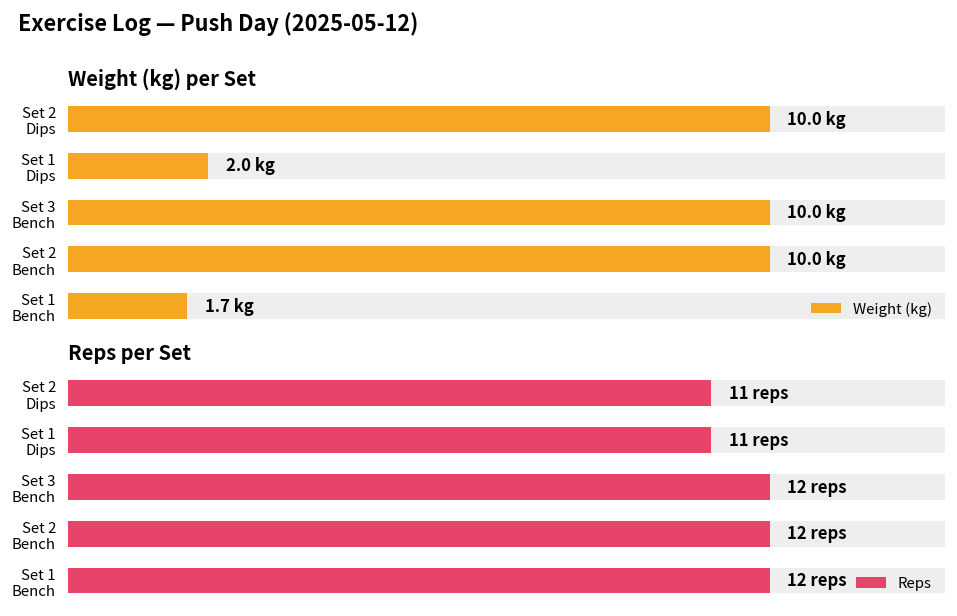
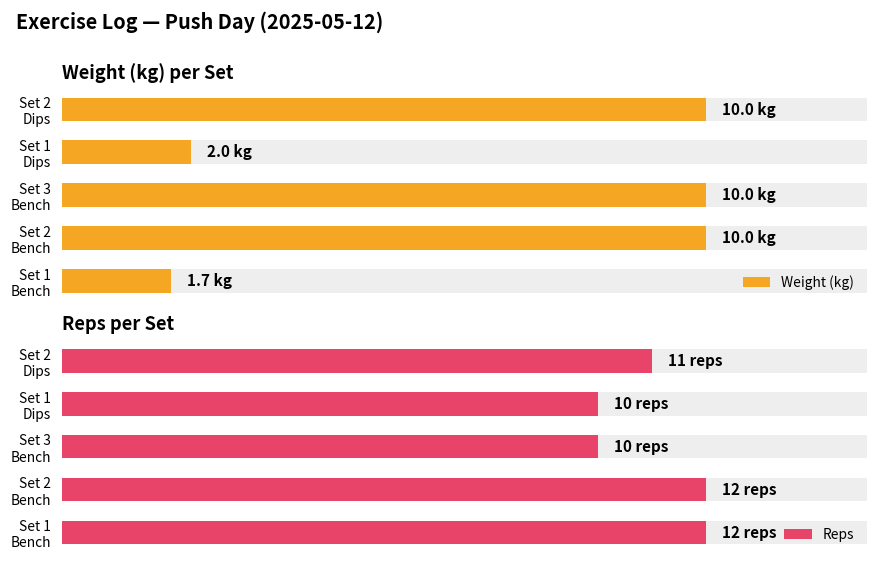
Reps per Set, Reps, Set 1 Dips: 11 -> 10
Reps per Set, Reps, Set 3 Bench: 12 -> 10
